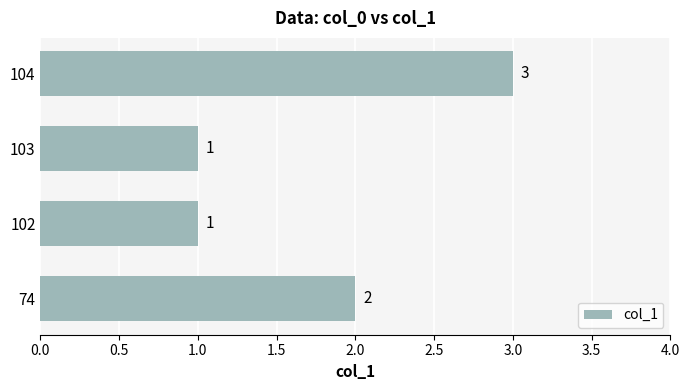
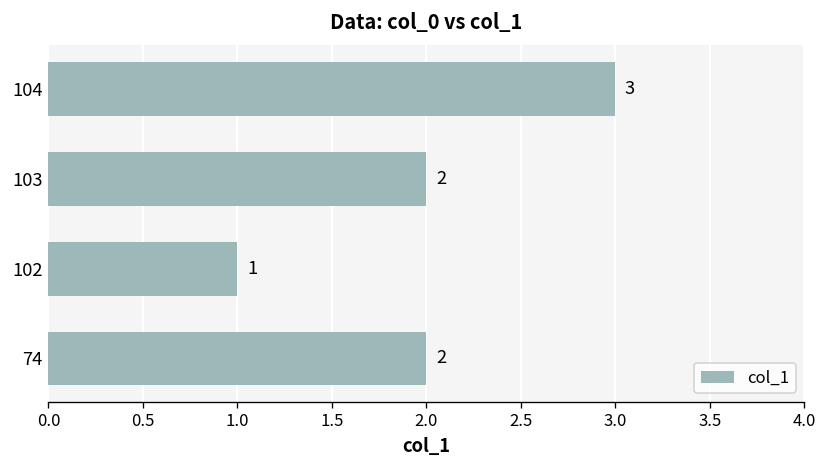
103: 1 -> 2
